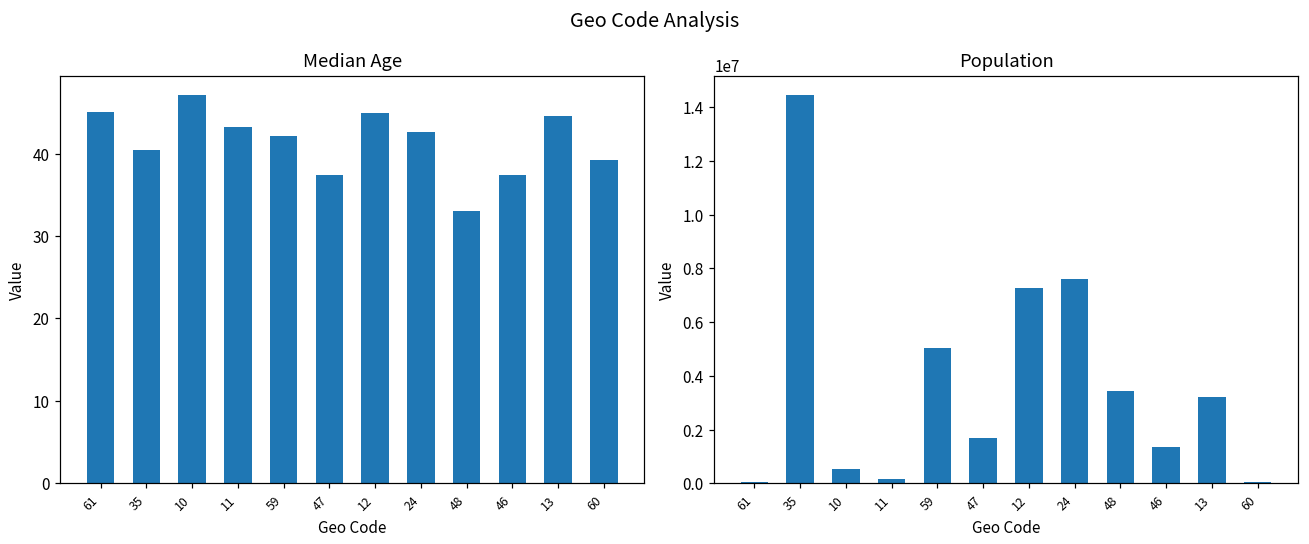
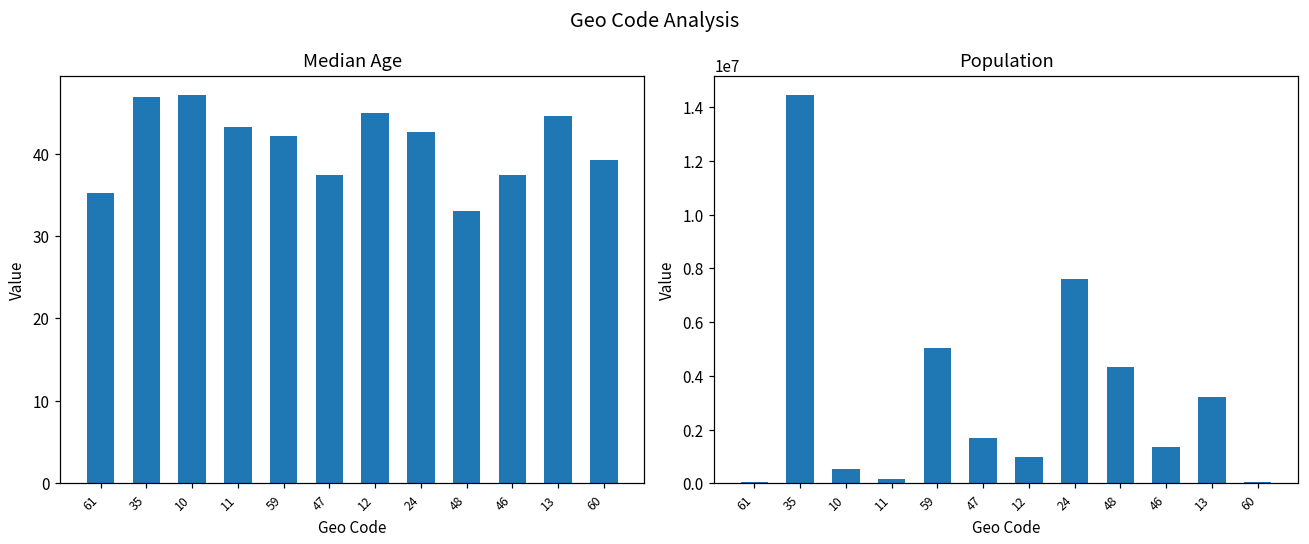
Median Age, 61: 45 -> 35
Median Age, 35: 40 -> 47
Population, 12: 7300000 -> 1000000
Population, 48: 3400000 -> 4300000
